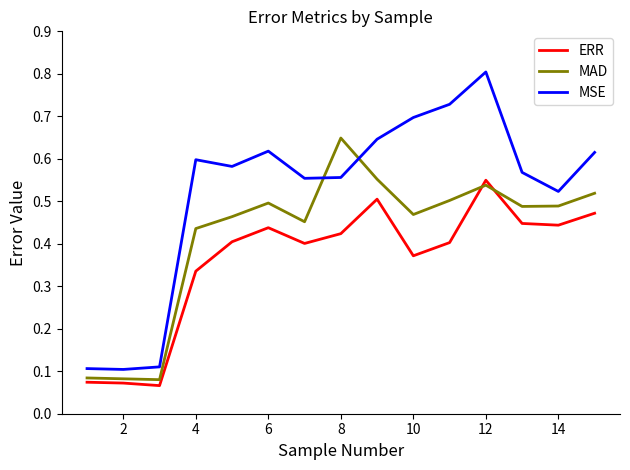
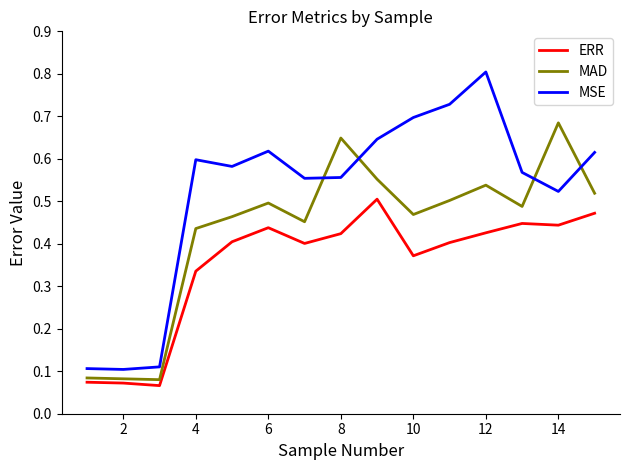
ERR, 12: 0.55 -> 0.43
MAD, 14: 0.49 -> 0.68
